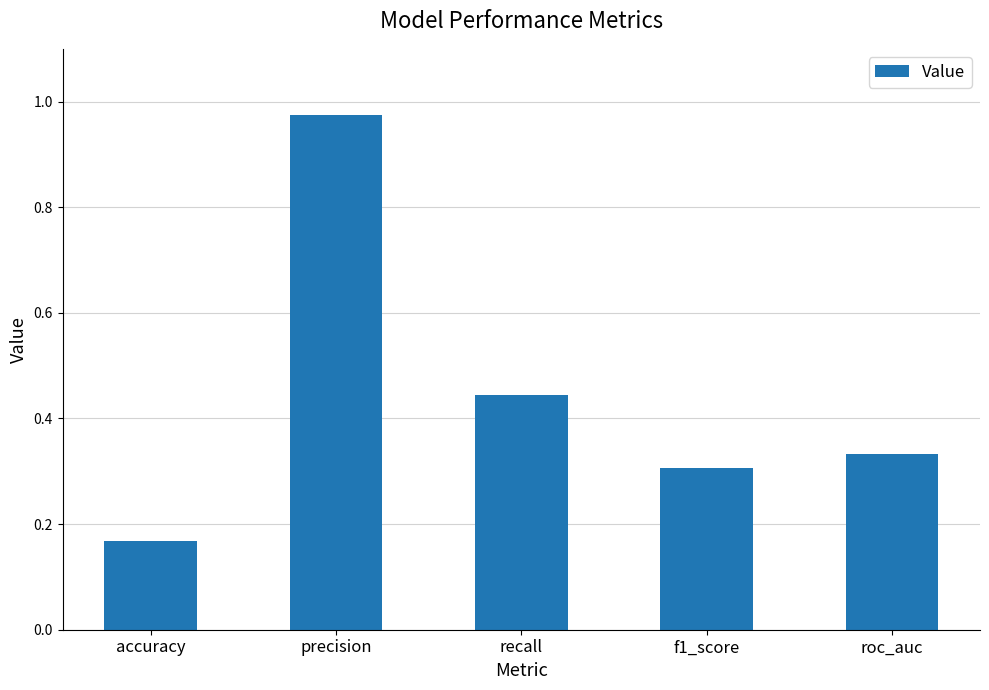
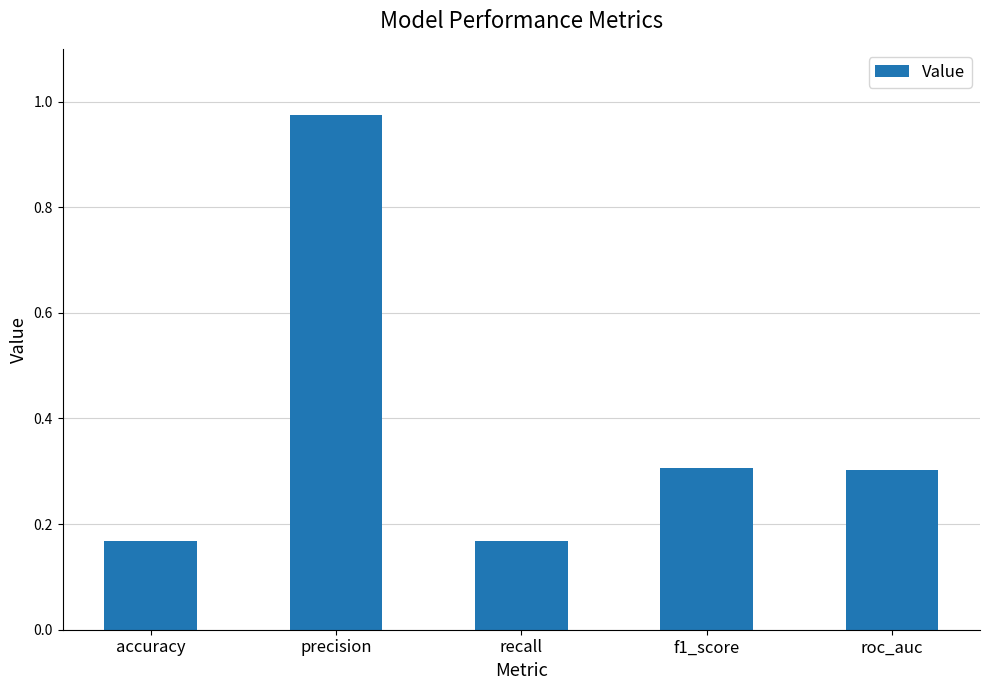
recall: 0.45 -> 0.17
roc_auc: 0.33 -> 0.30
